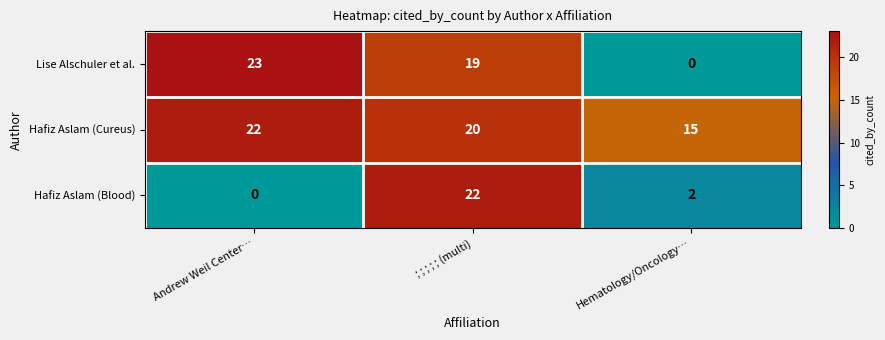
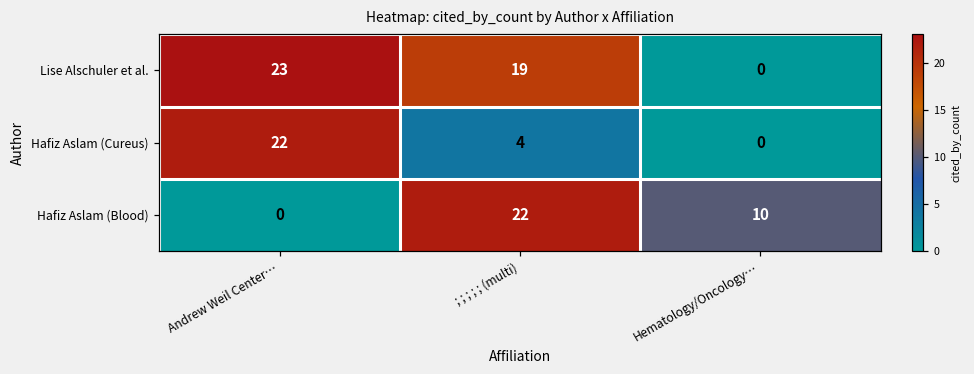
Hafiz Aslam (Cureus), ; ; ; ; ; (multi): 20 -> 4
Hafiz Aslam (Cureus), Hematology/Oncology…: 15 -> 0
Hafiz Aslam (Blood), Hematology/Oncology…: 2 -> 10
